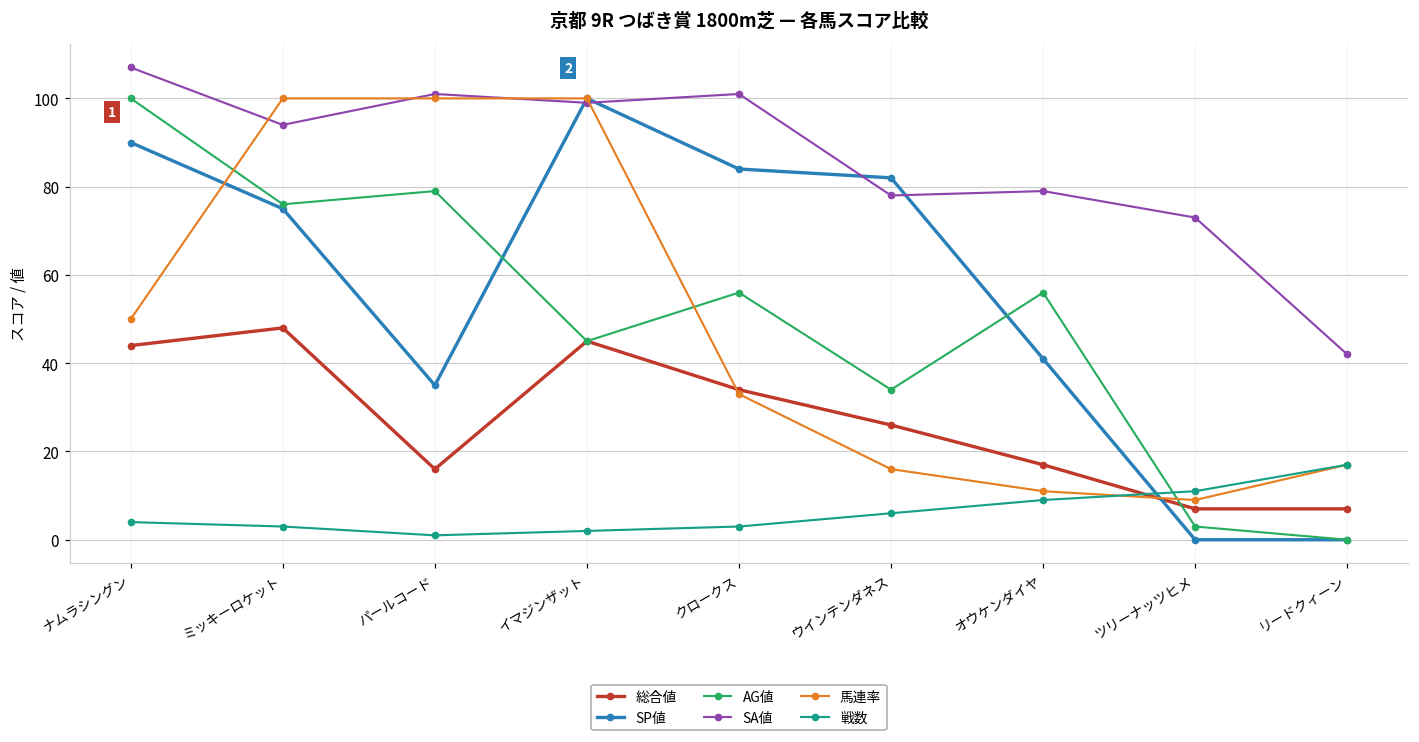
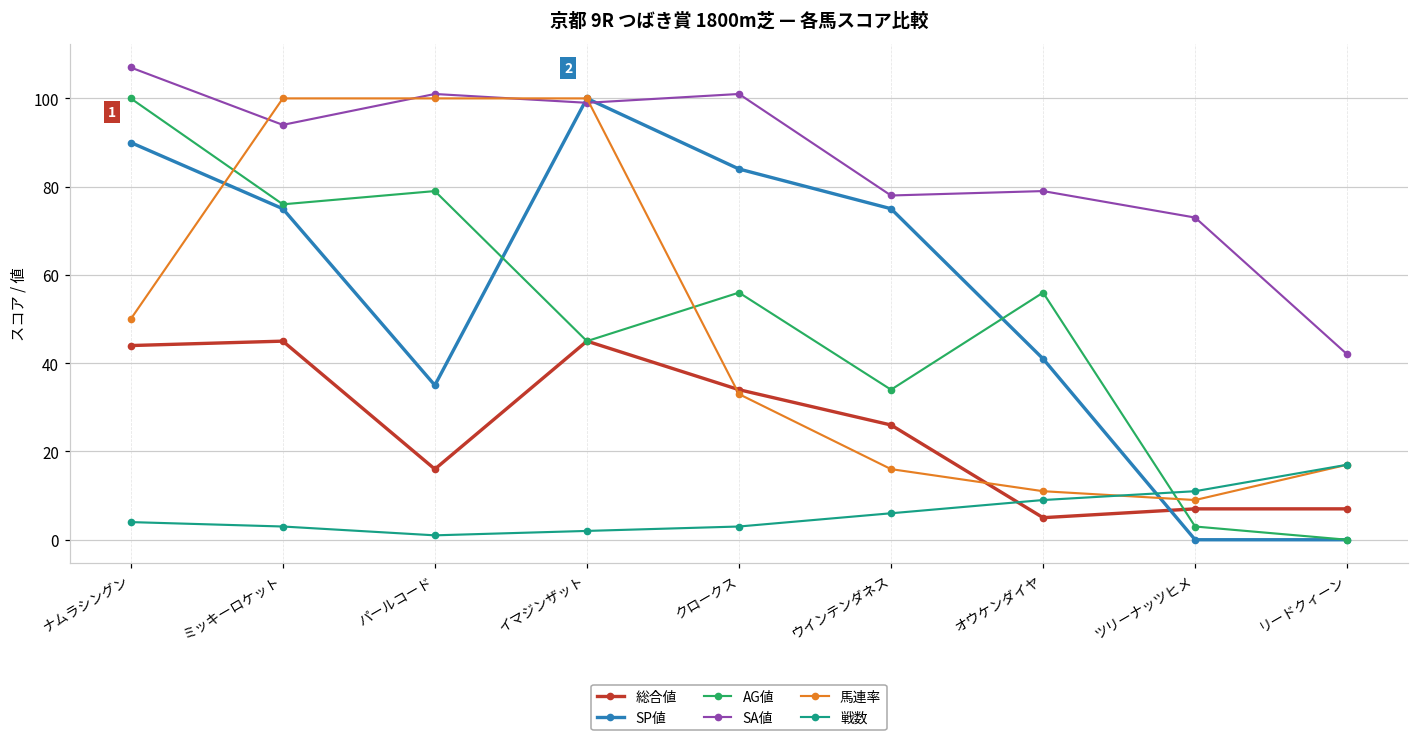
総合値, ミッキーロケット: 48 -> 45
SP値, ウインテンダネス: 82 -> 75
総合値, オウケンダイヤ: 17 -> 5
